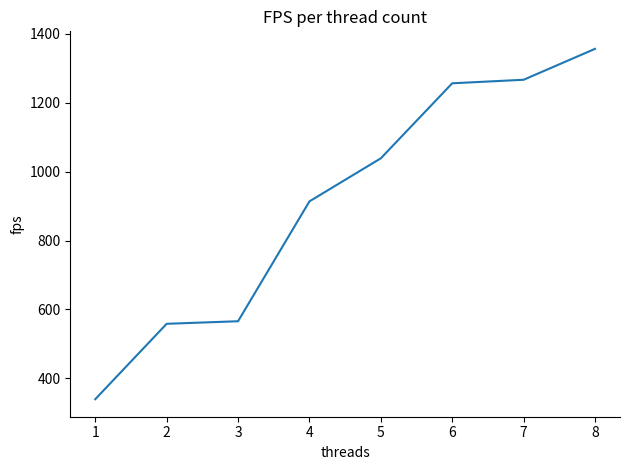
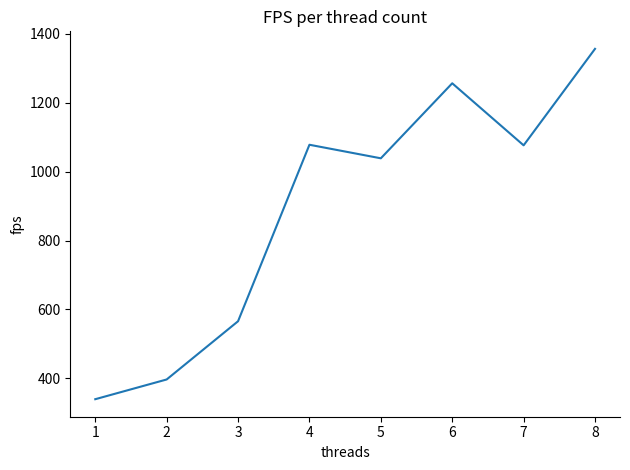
2: 560 -> 400
4: 910 -> 1080
7: 1270 -> 1080
